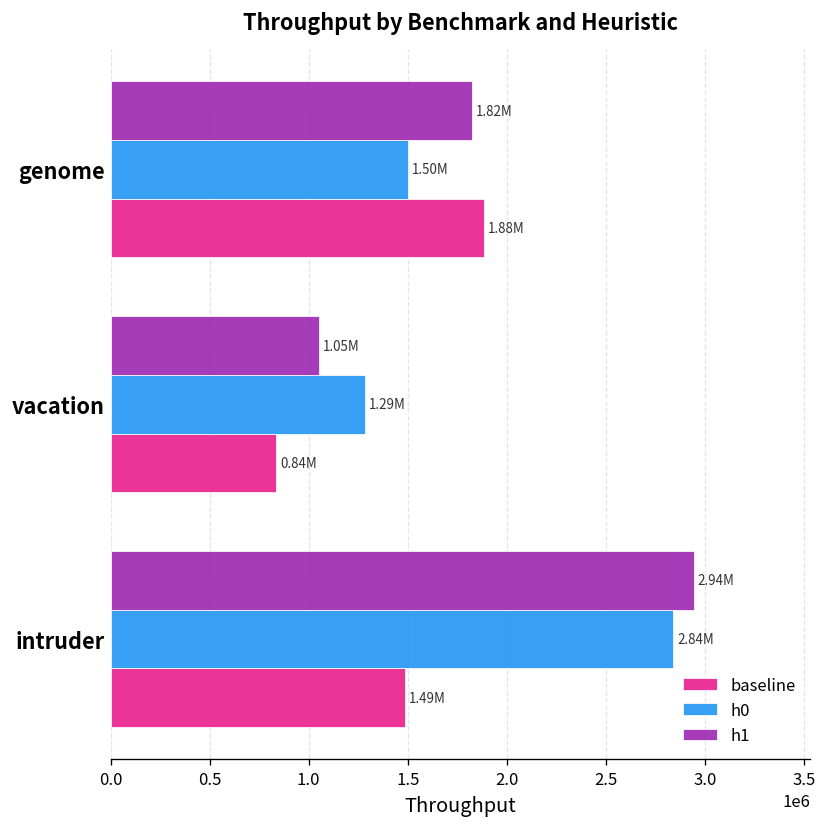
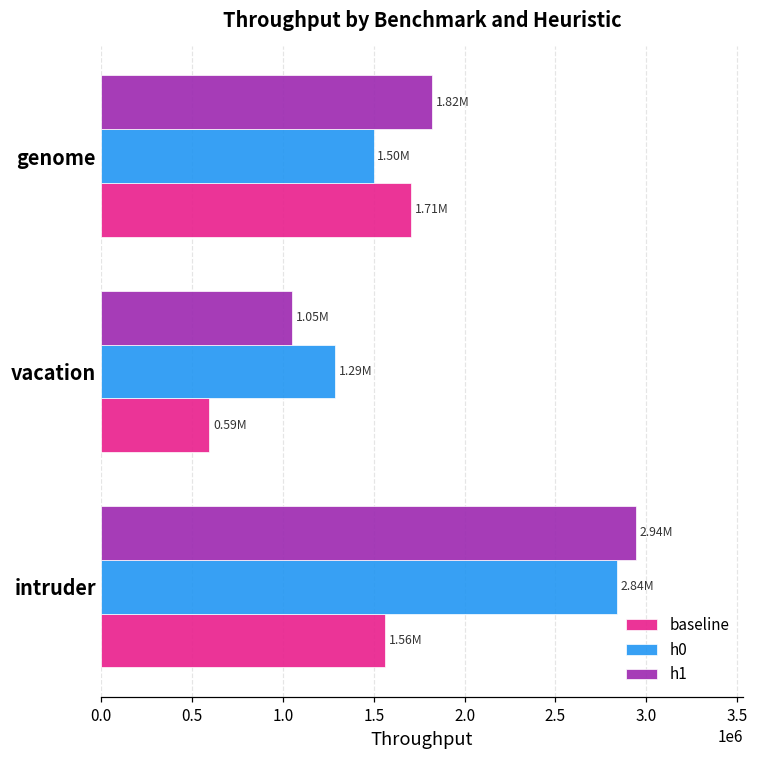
baseline, genome: 1.88M -> 1.71M
baseline, vacation: 0.84M -> 0.59M
baseline, intruder: 1.49M -> 1.56M
